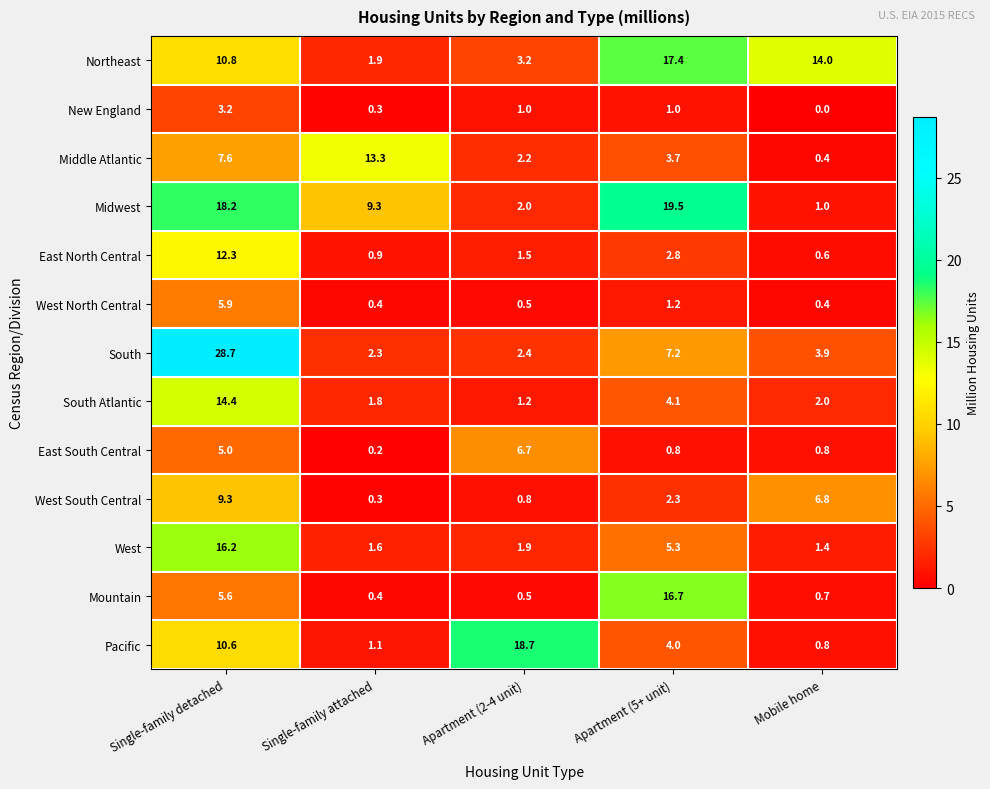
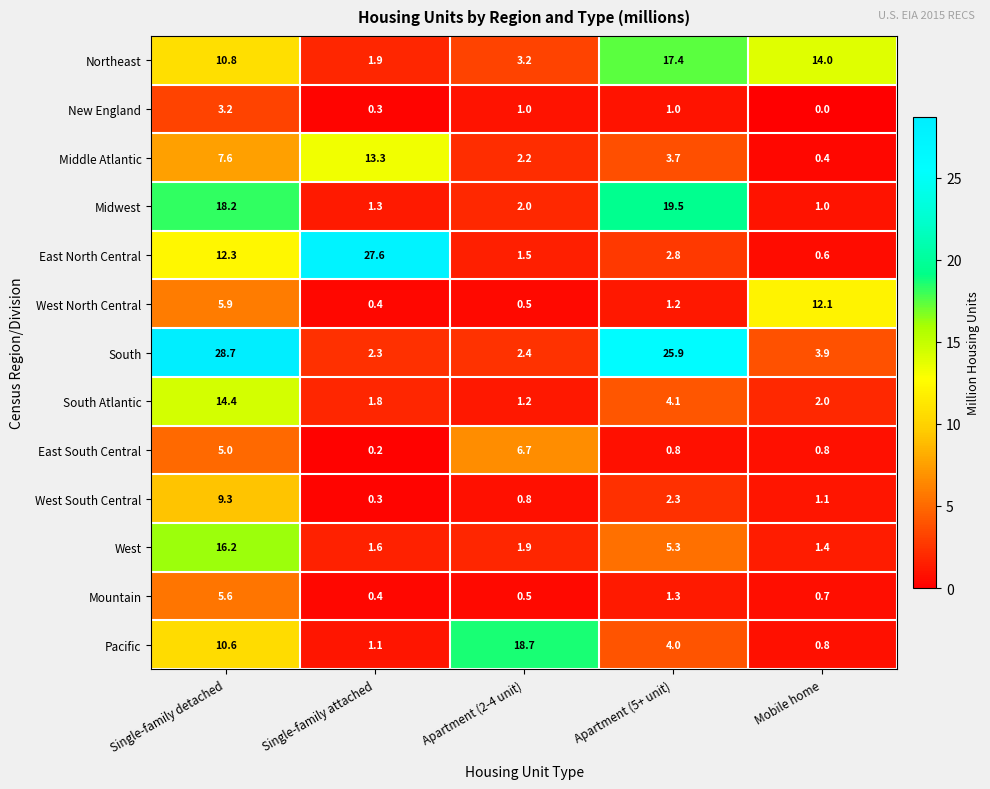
Midwest, Single-family attached: 9.3 -> 1.3
East North Central, Single-family attached: 0.9 -> 27.6
West North Central, Mobile home: 0.4 -> 12.1
South, Apartment (5+ unit): 7.2 -> 25.9
West South Central, Mobile home: 6.8 -> 1.1
Mountain, Apartment (5+ unit): 16.7 -> 1.3
